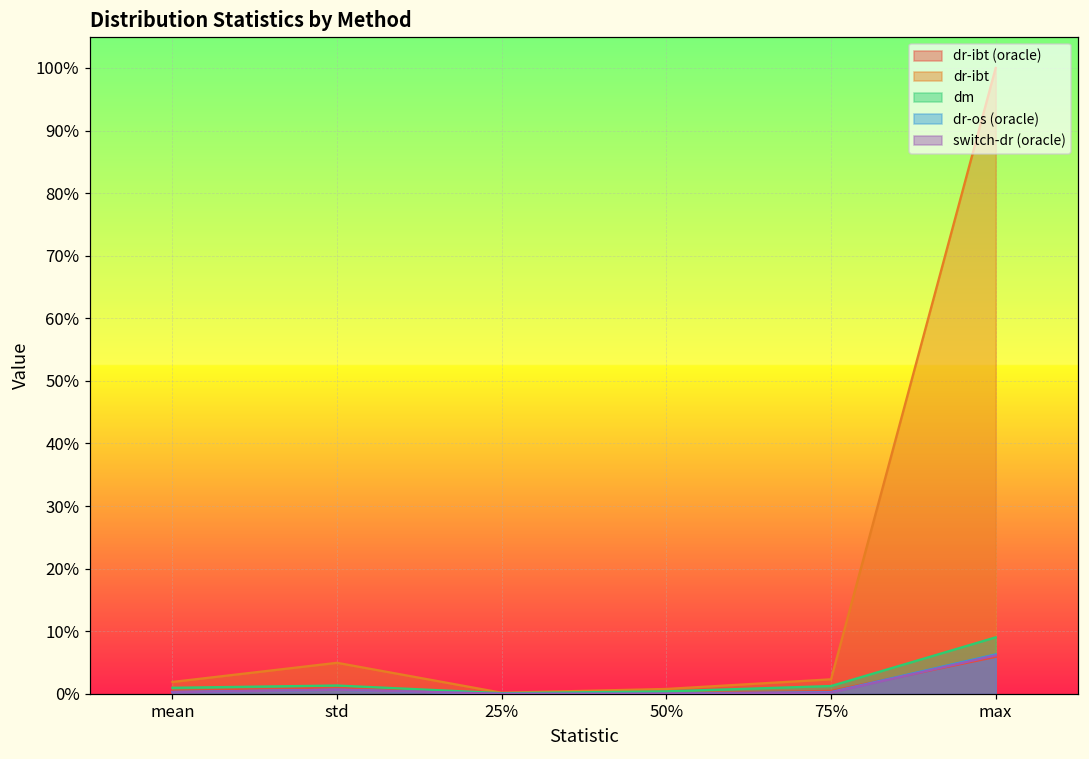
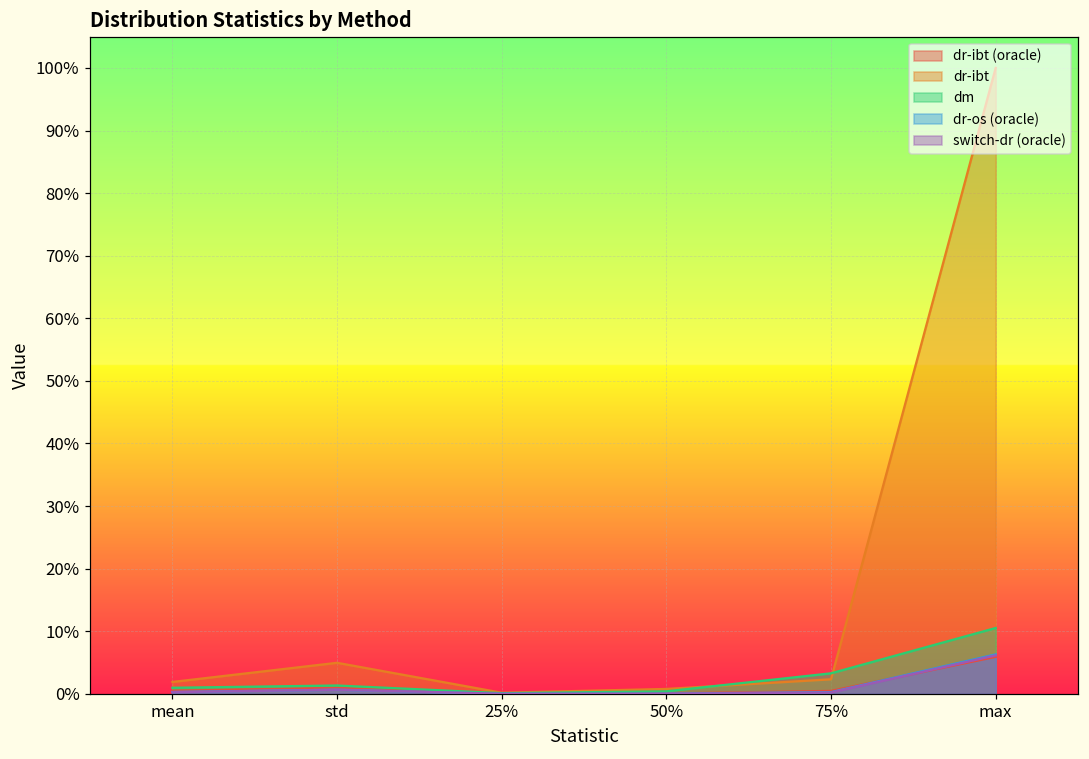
dm, 75%: 1% -> 3%
dm, max: 9% -> 11%
